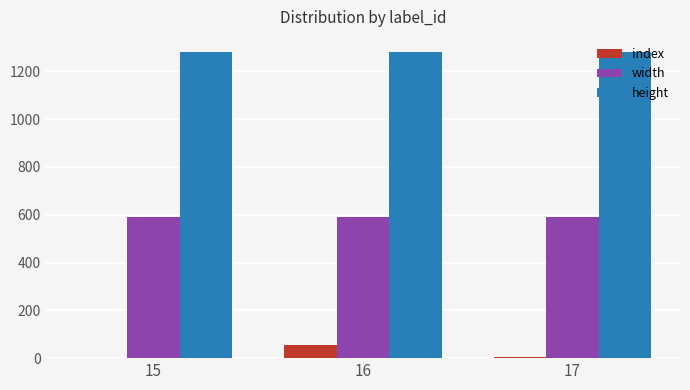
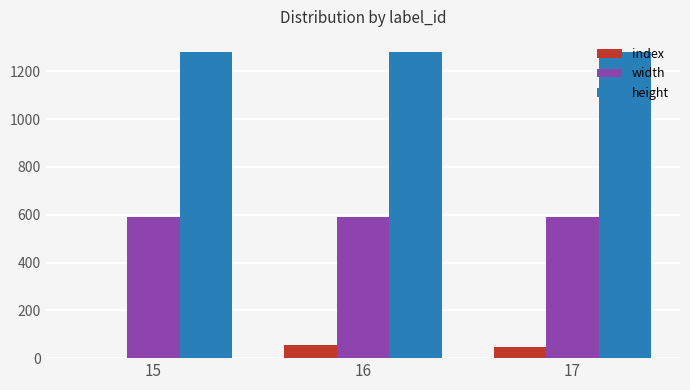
index, 17: 0 -> 50
